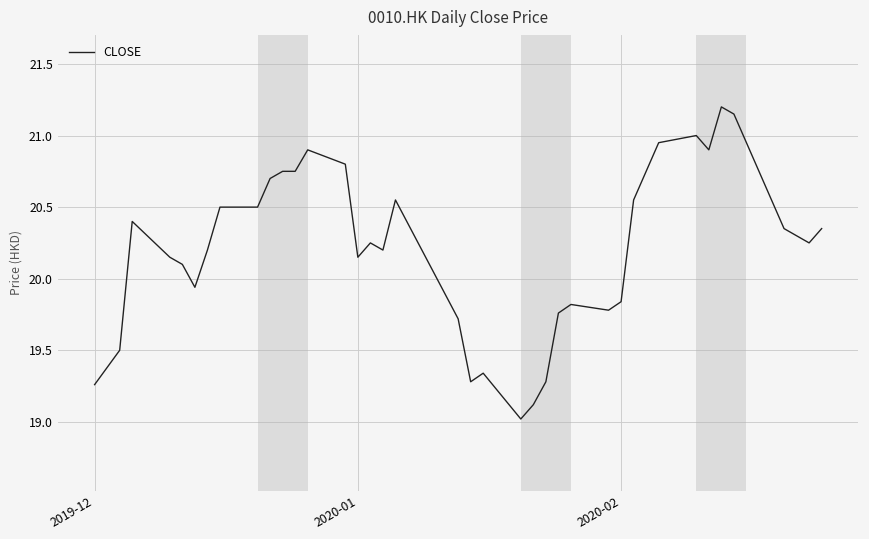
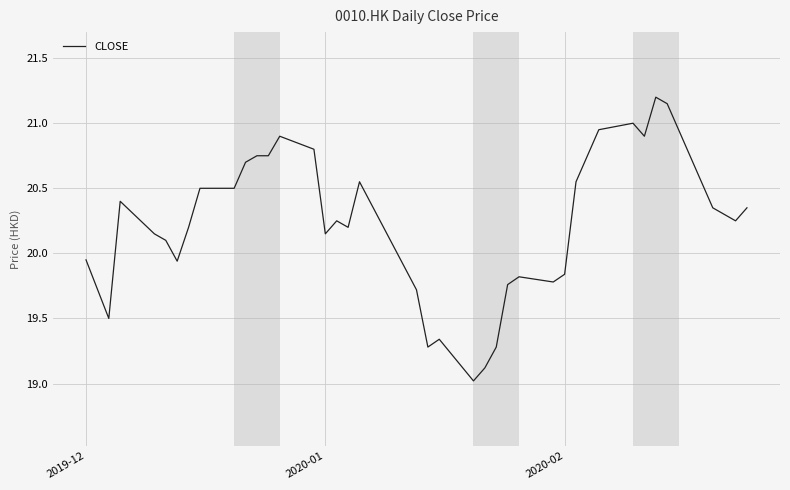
2019-12: 19.26 -> 19.95
